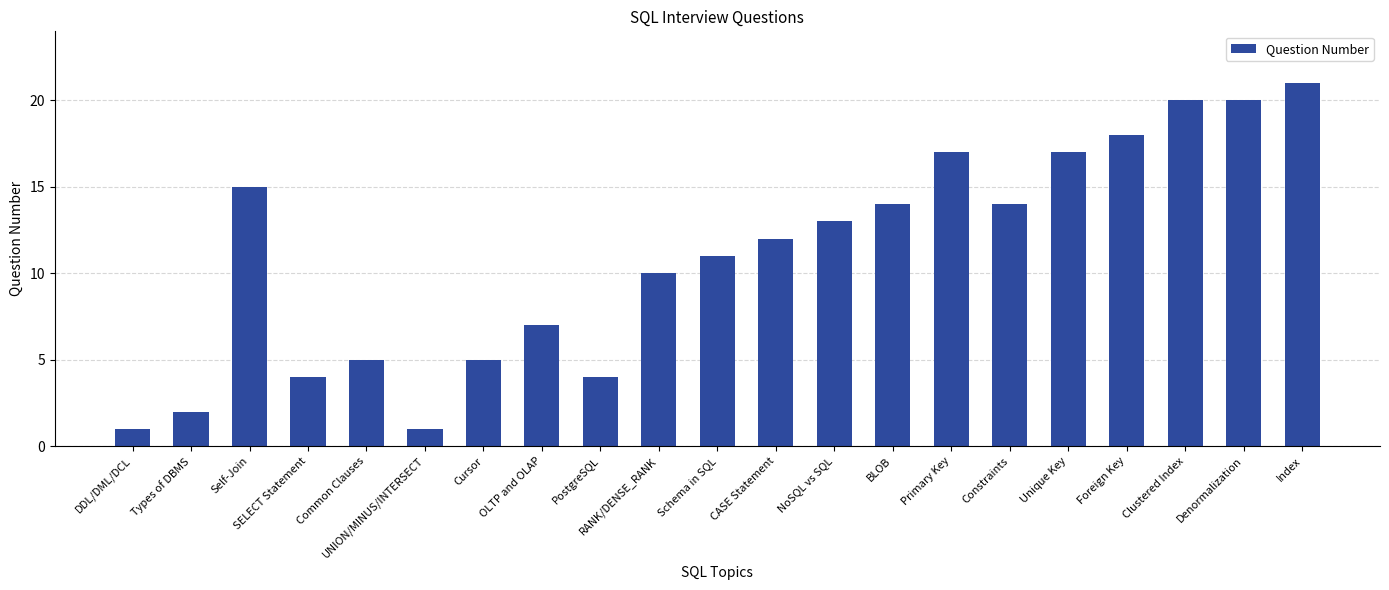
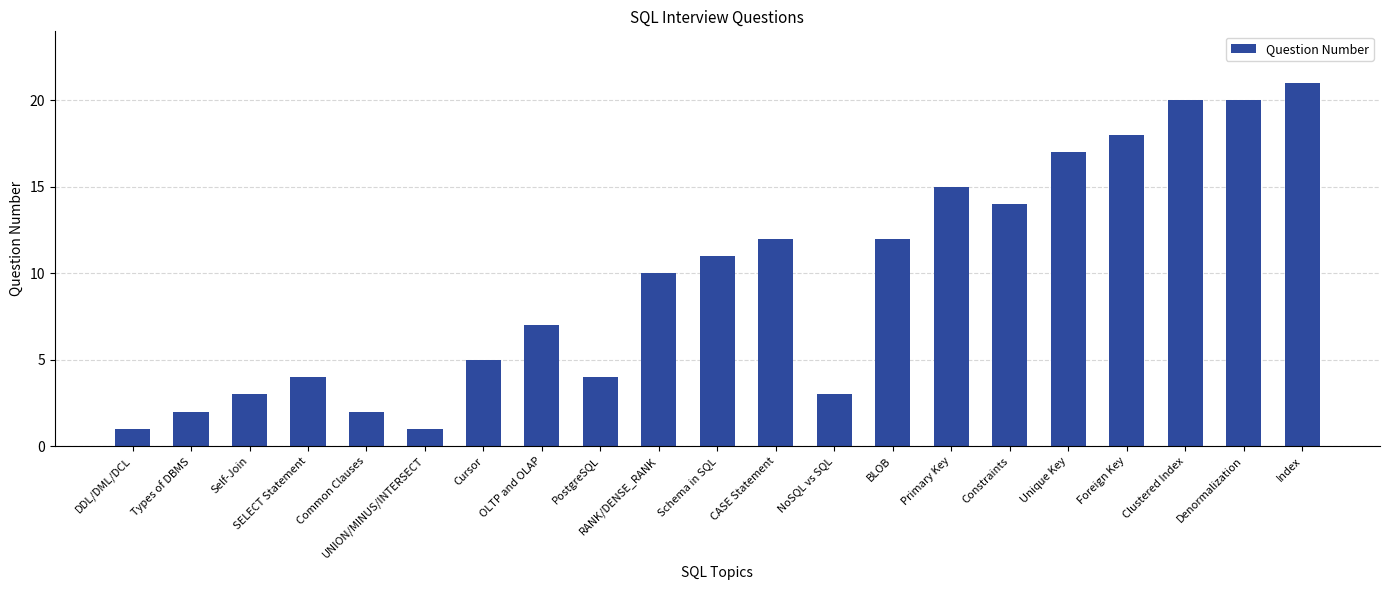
Self-Join: 15 -> 3
Common Clauses: 5 -> 2
NoSQL vs SQL: 13 -> 3
BLOB: 14 -> 12
Primary Key: 17 -> 15
